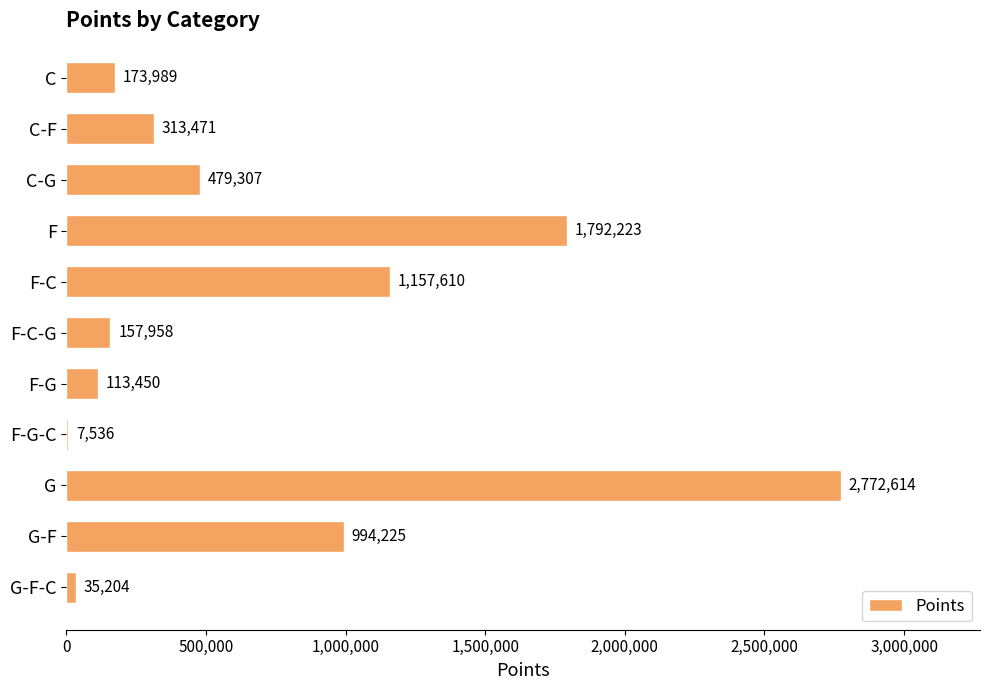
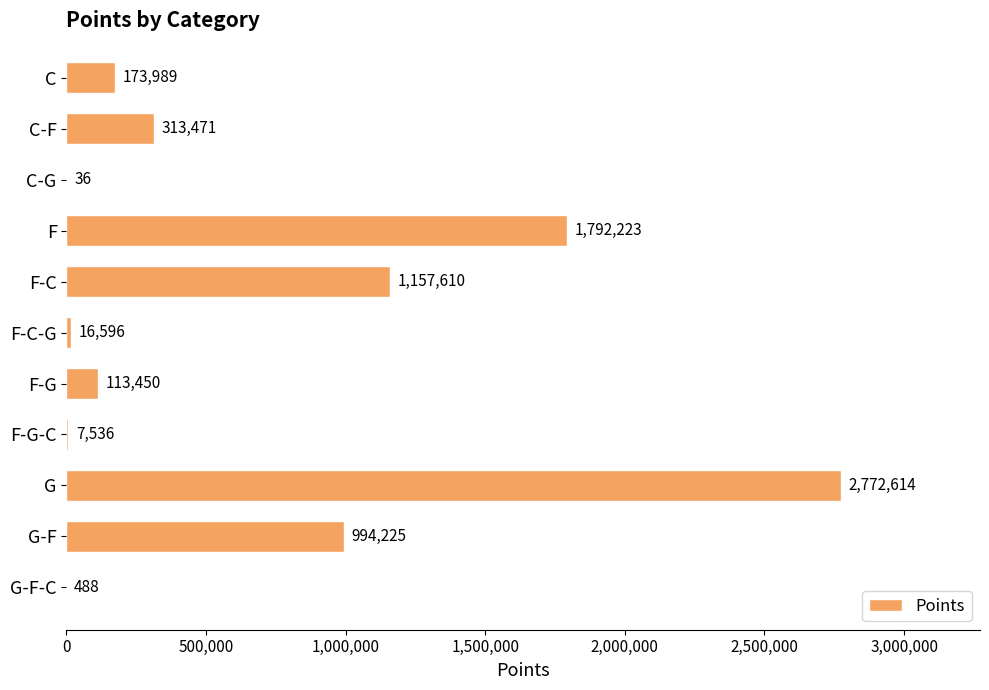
C-G: 479,307 -> 36
F-C-G: 157,958 -> 16,596
G-F-C: 35,204 -> 488
